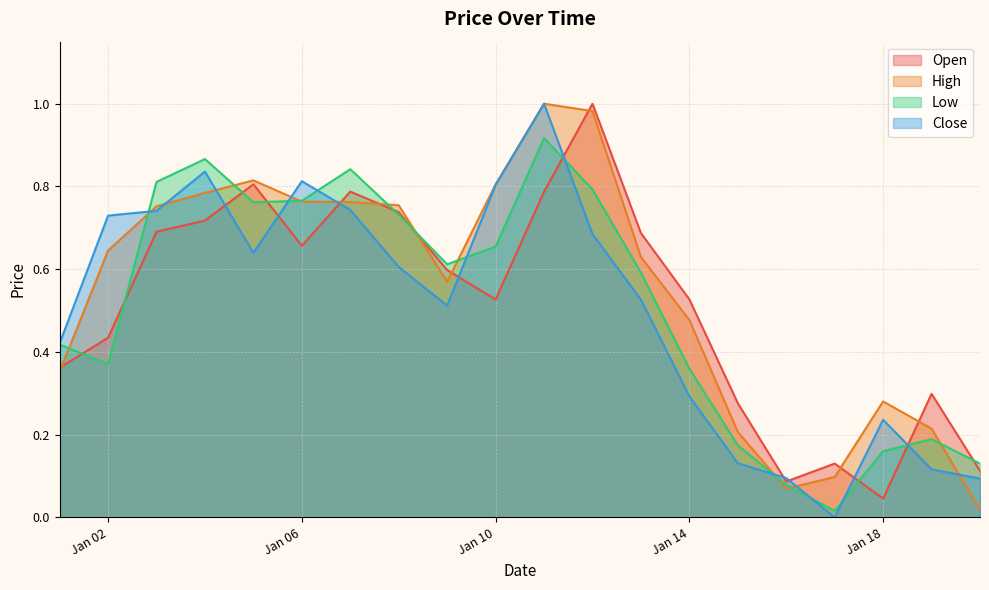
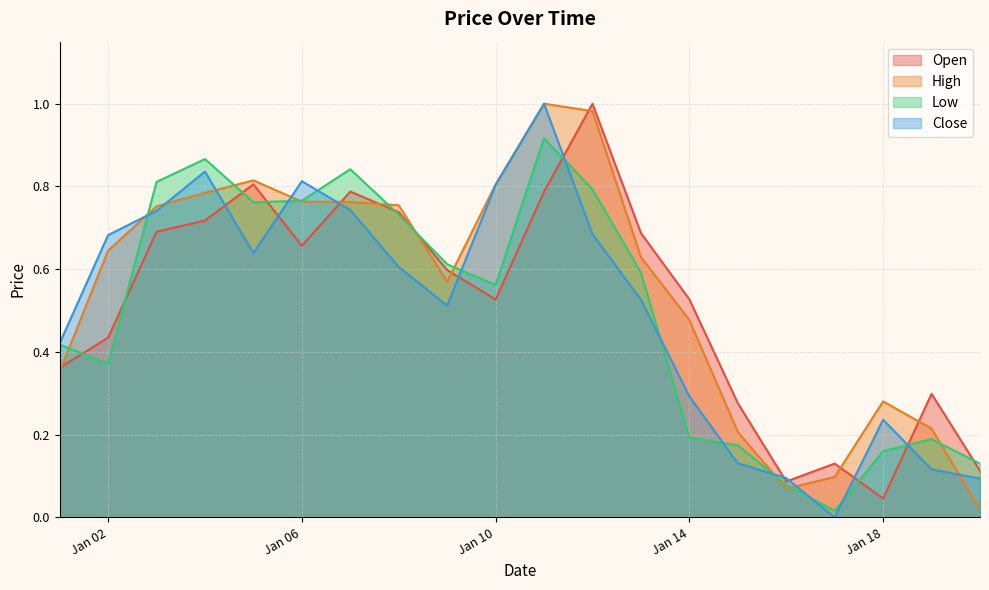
Close, Jan 02: 0.73 -> 0.68
Low, Jan 10: 0.65 -> 0.56
Low, Jan 14: 0.36 -> 0.19
